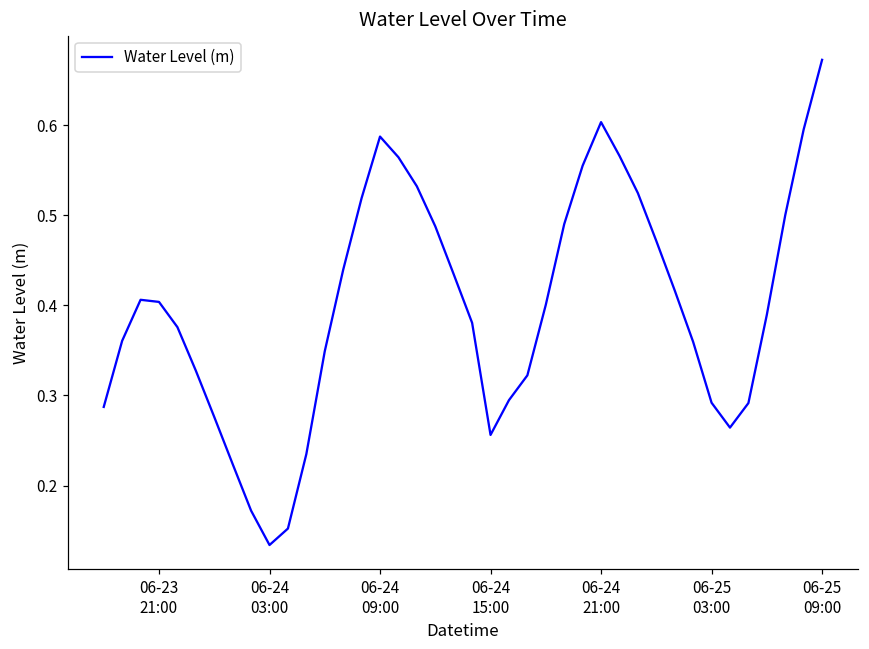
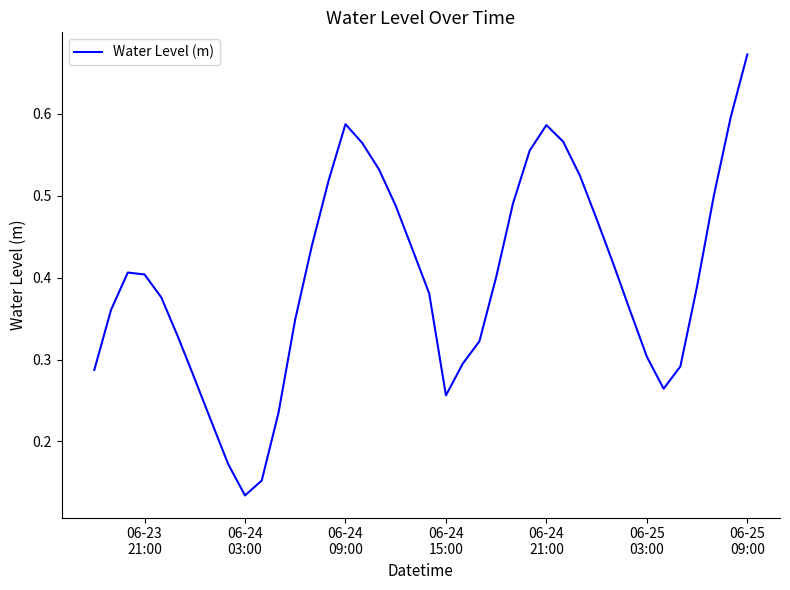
06-24 21:00: 0.60 -> 0.59
06-25 03:00: 0.29 -> 0.30
